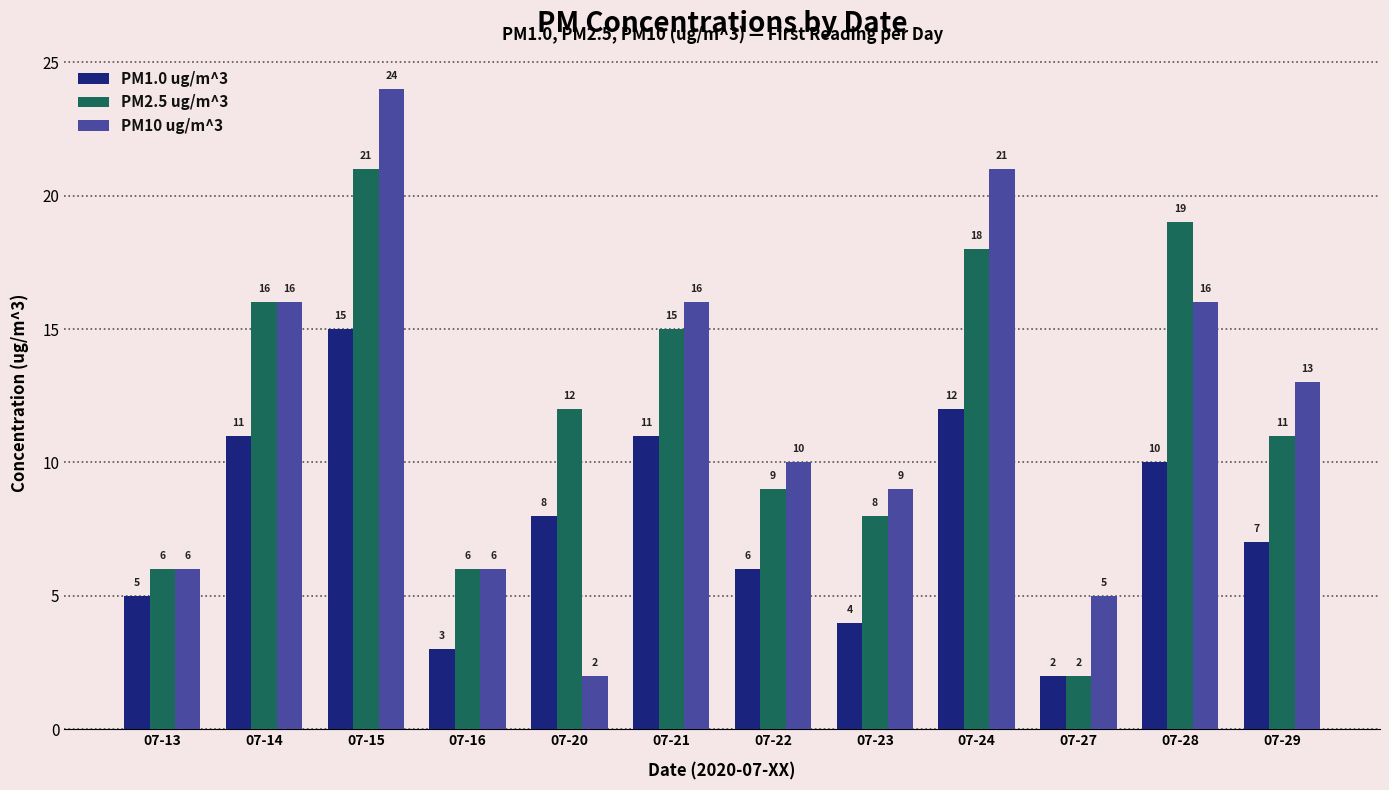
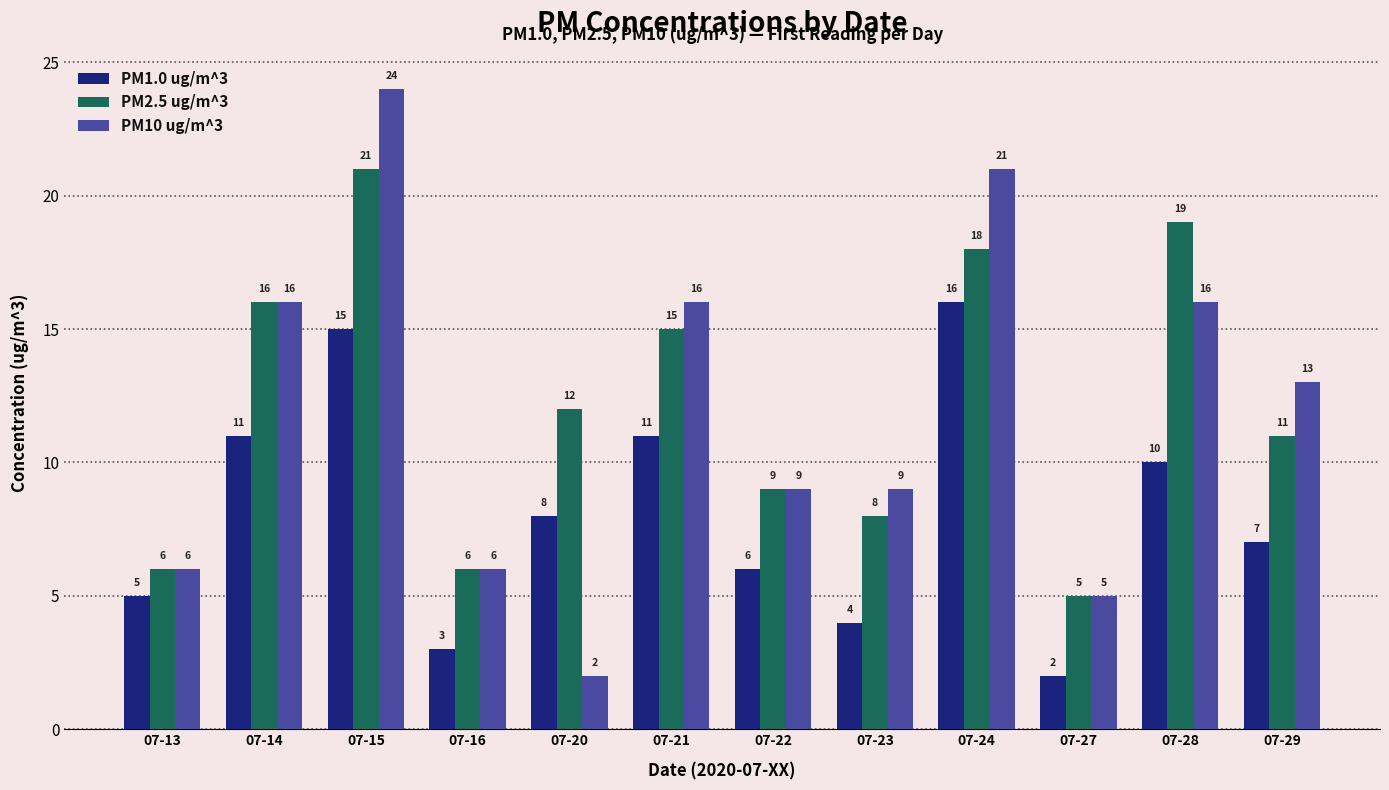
PM10 ug/m^3, 07-22: 10 -> 9
PM1.0 ug/m^3, 07-24: 12 -> 16
PM2.5 ug/m^3, 07-27: 2 -> 5
